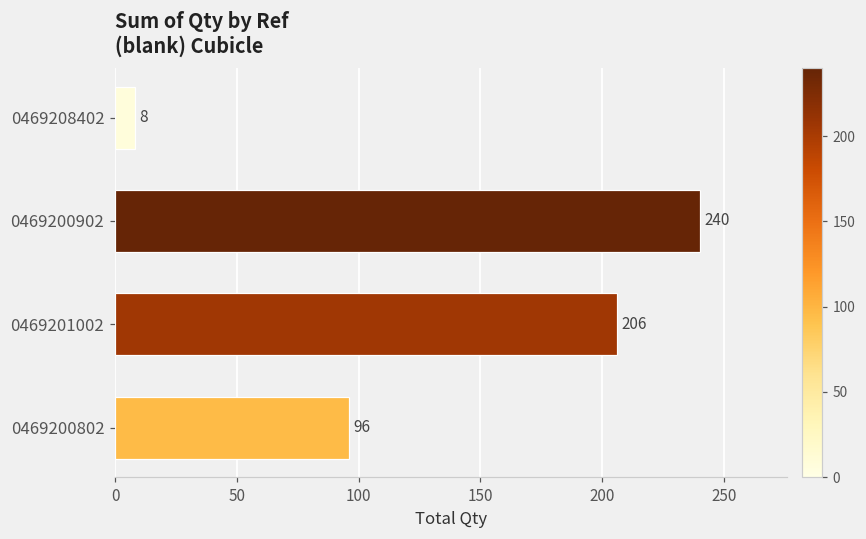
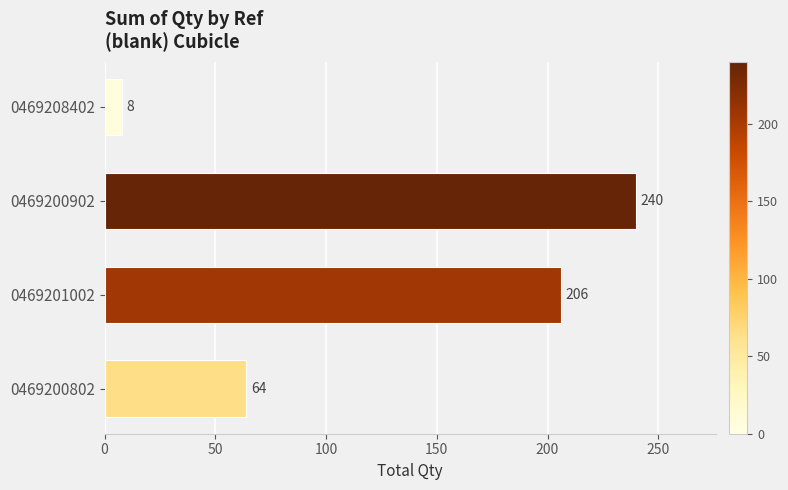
0469200802: 96 -> 64
